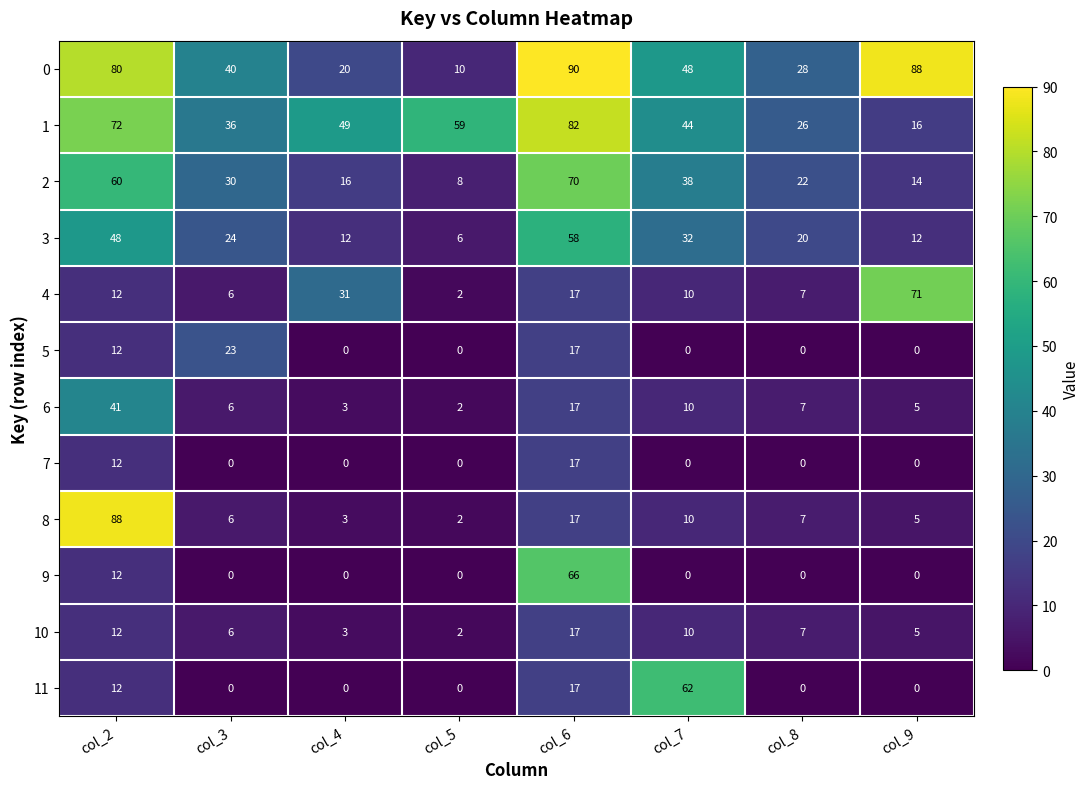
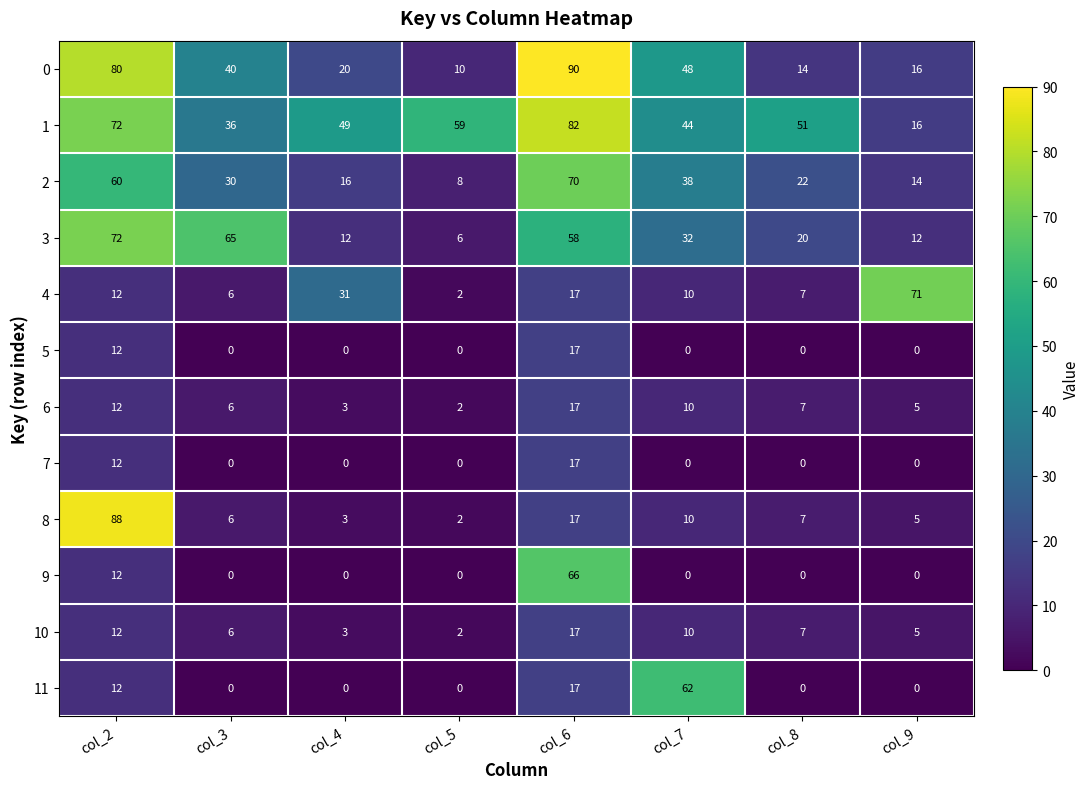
0, col_8: 28 -> 14
0, col_9: 88 -> 16
1, col_8: 26 -> 51
3, col_2: 48 -> 72
3, col_3: 24 -> 65
5, col_3: 23 -> 0
6, col_2: 41 -> 12
